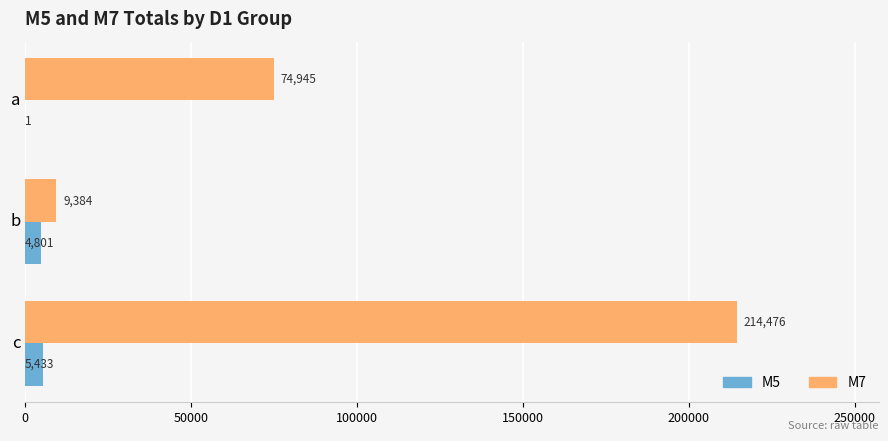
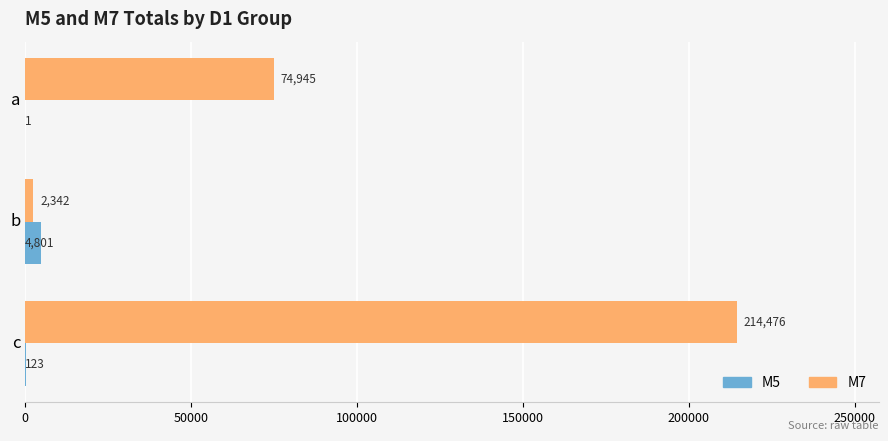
M7, b: 9,384 -> 2,342
M5, c: 5,433 -> 123
